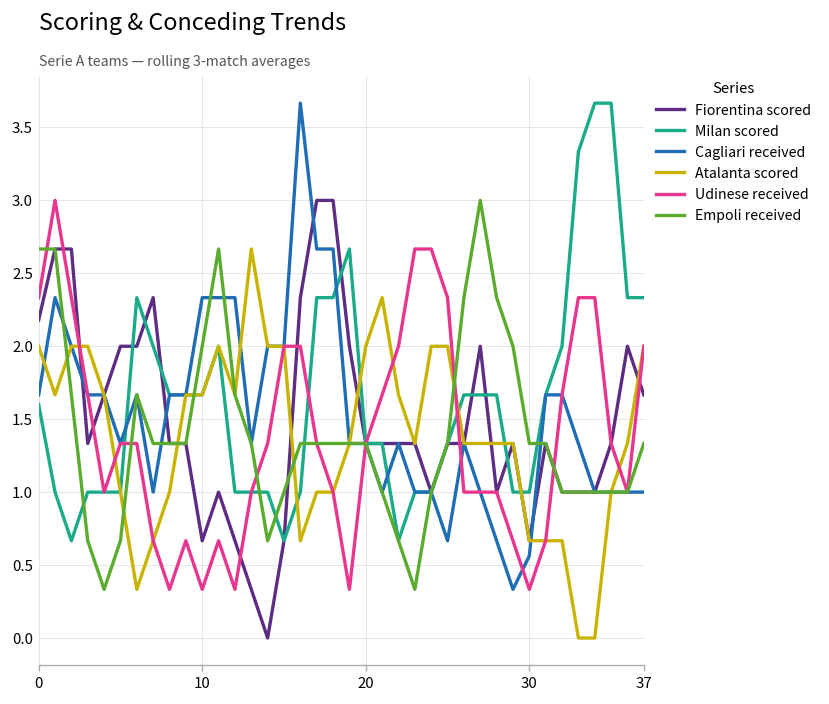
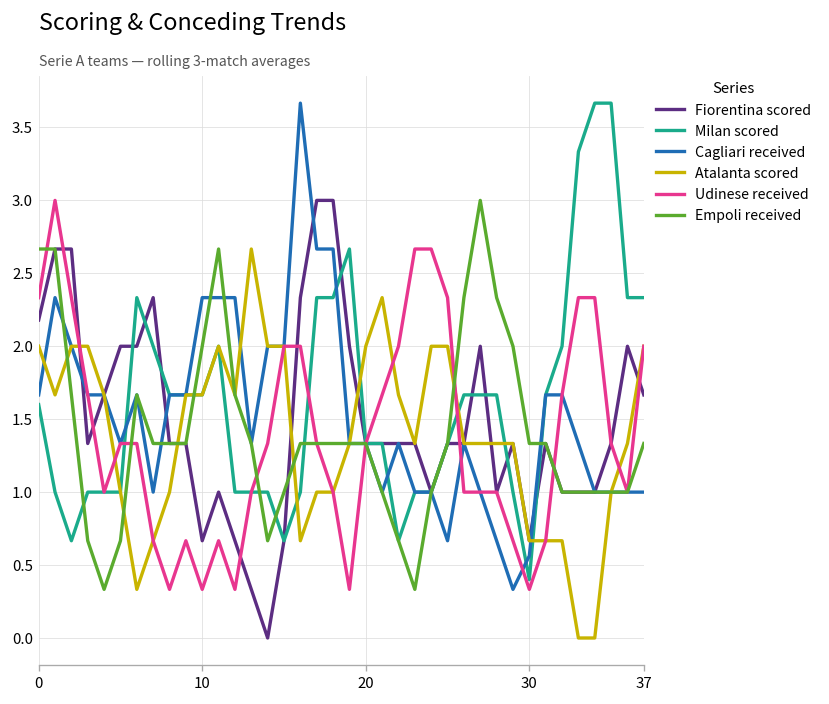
Milan scored, 30: 1.0 -> 0.4
